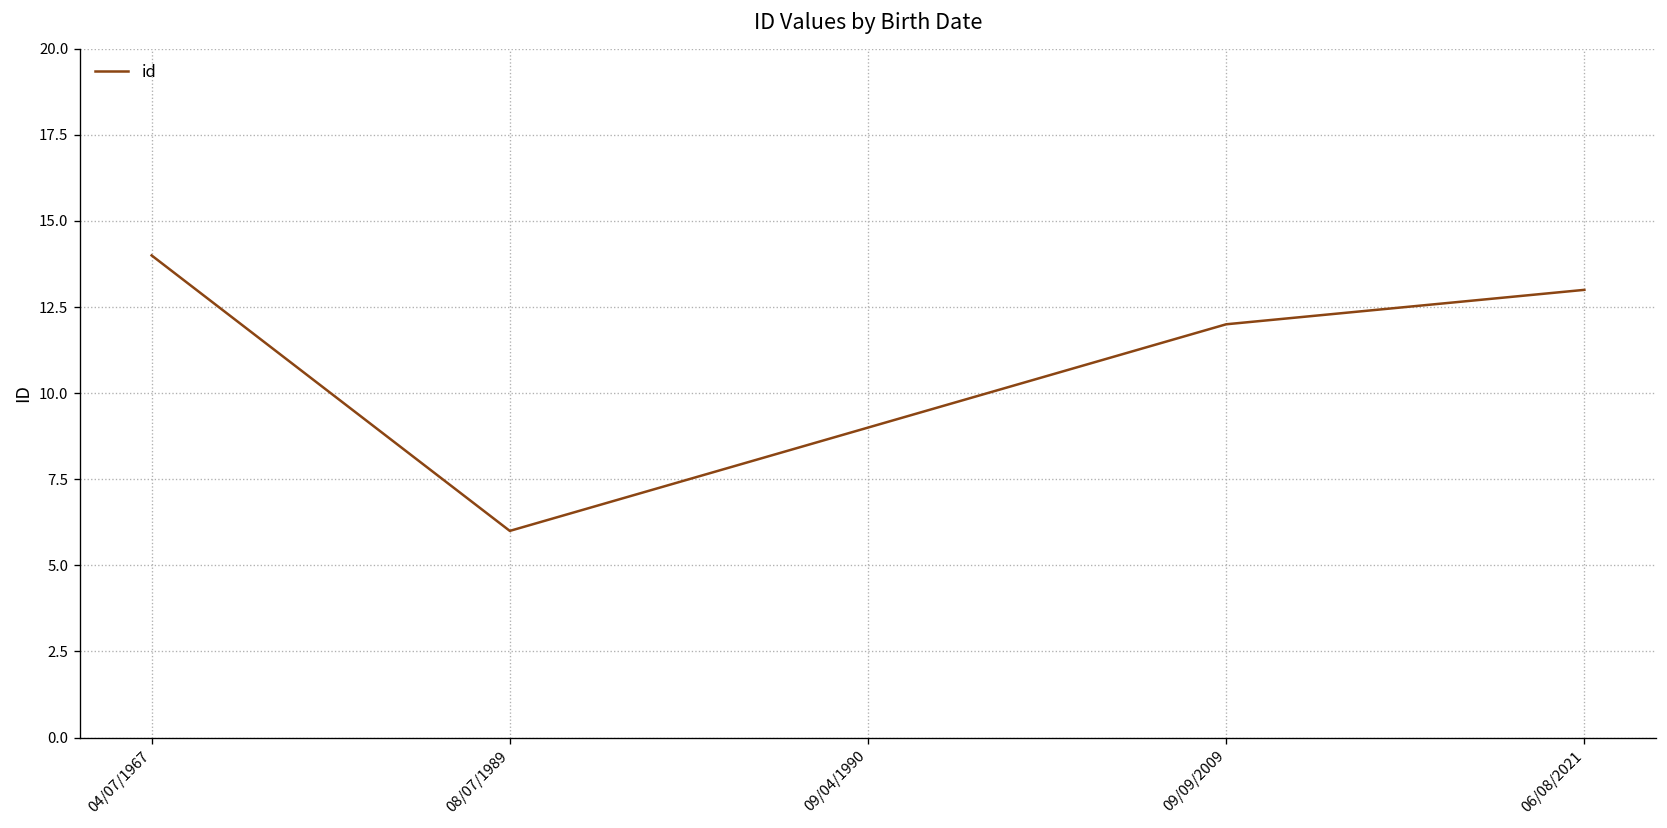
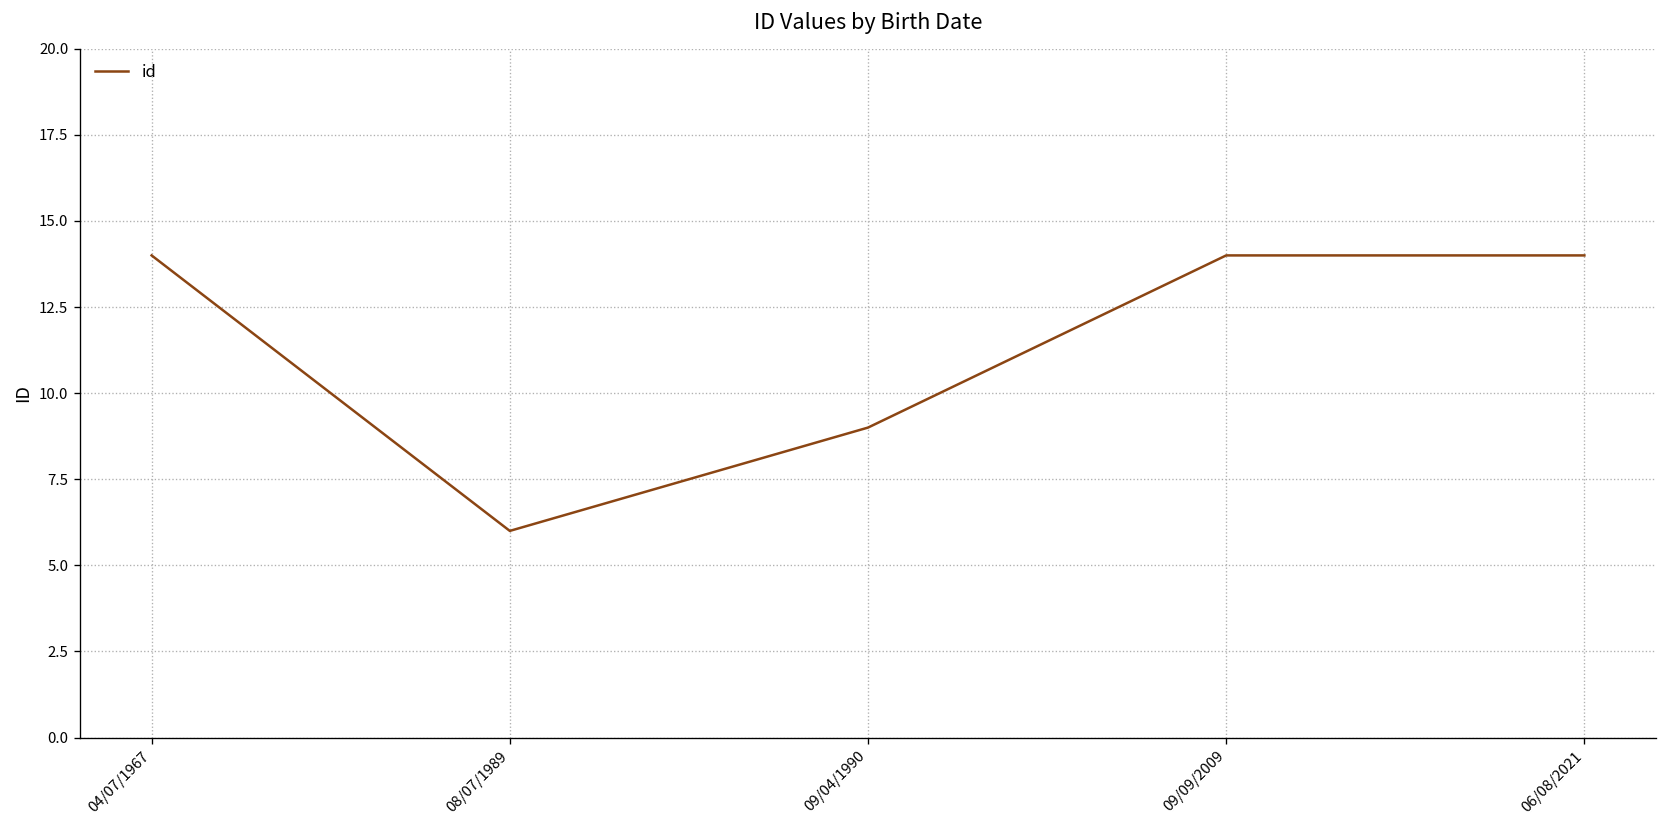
09/09/2009: 12 -> 14
06/08/2021: 13 -> 14
